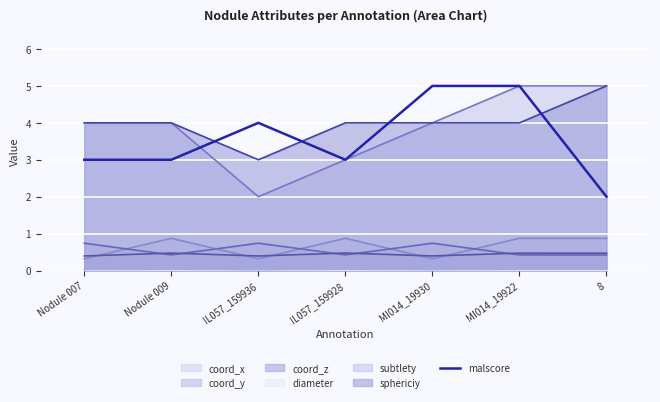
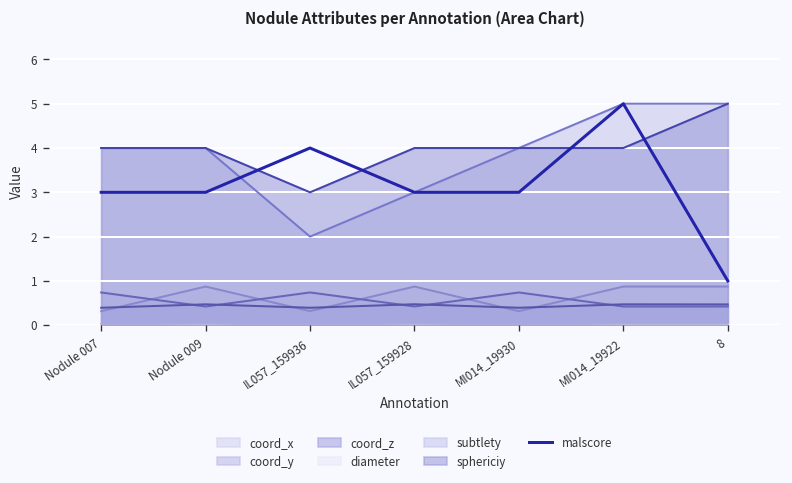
malscore, MI014_19930: 5 -> 3
malscore, 8: 2 -> 1
